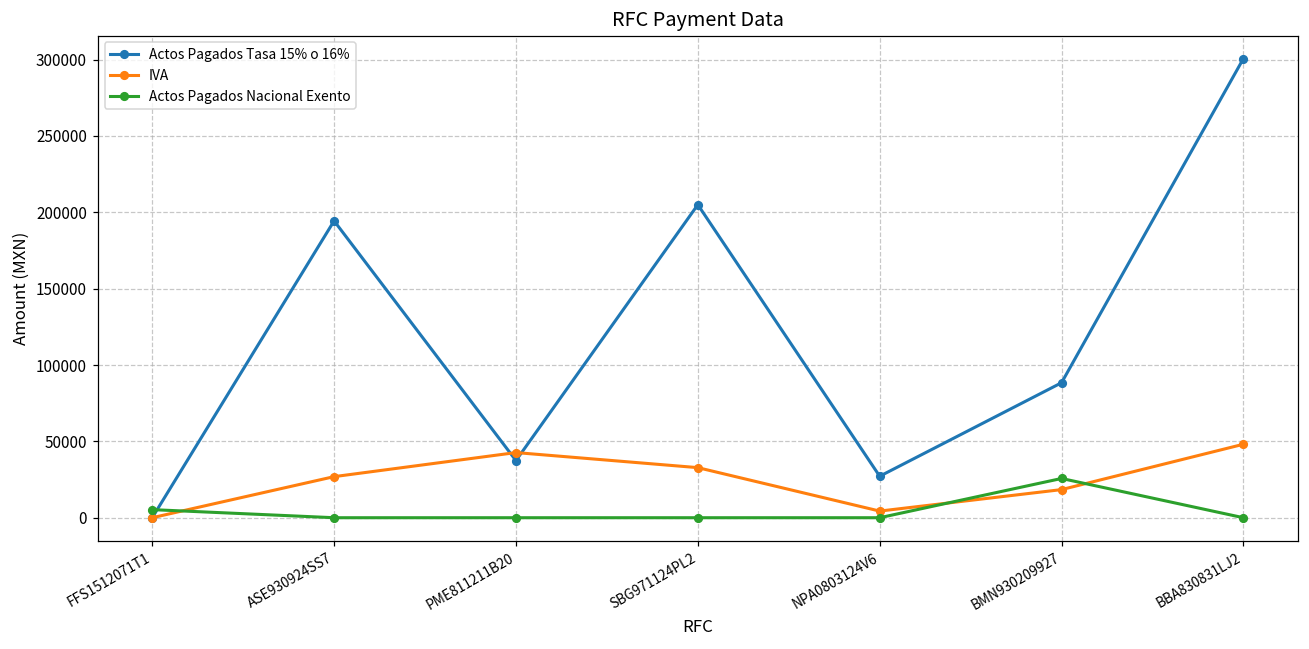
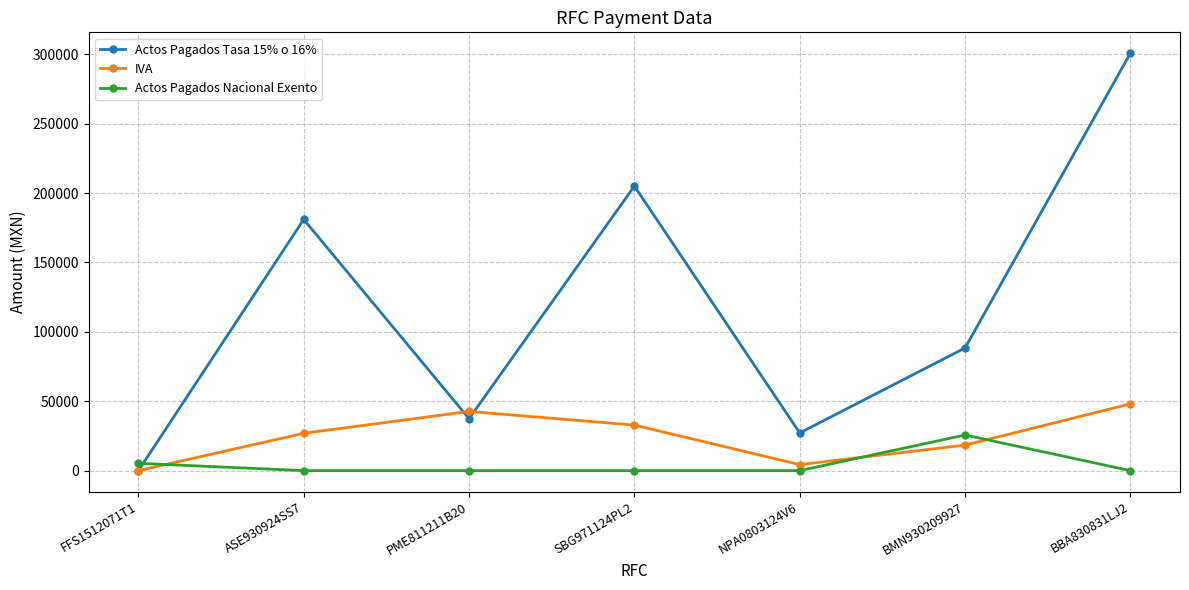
Actos Pagados Tasa 15% o 16%, ASE930924SS7: 194000 -> 181000
